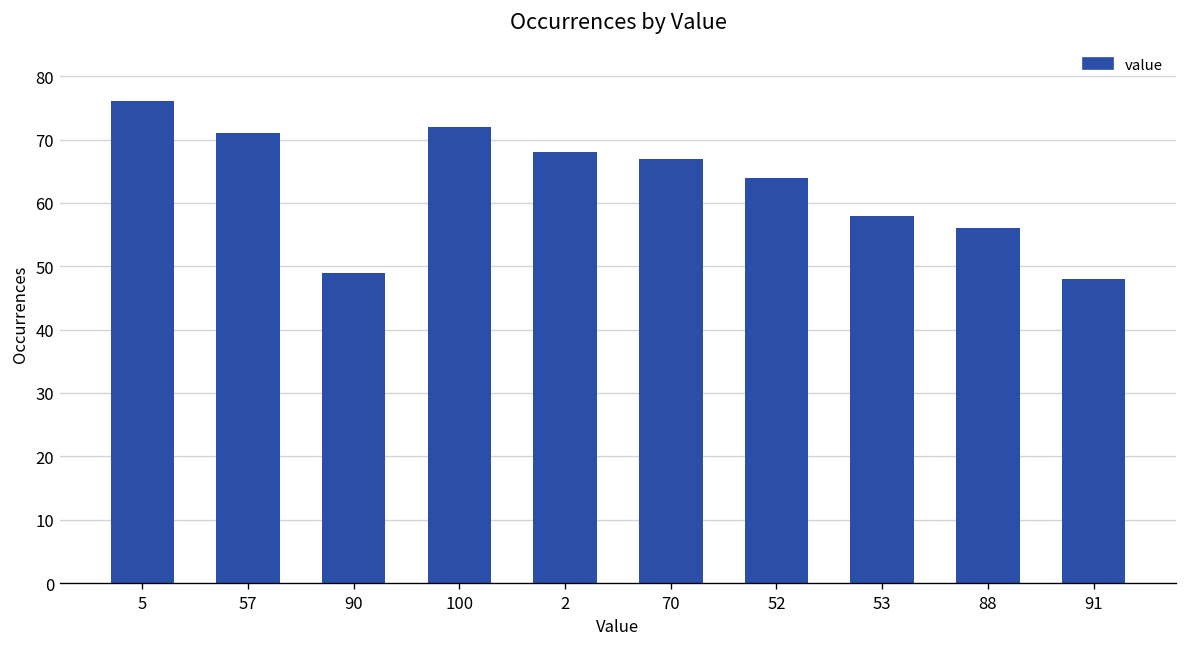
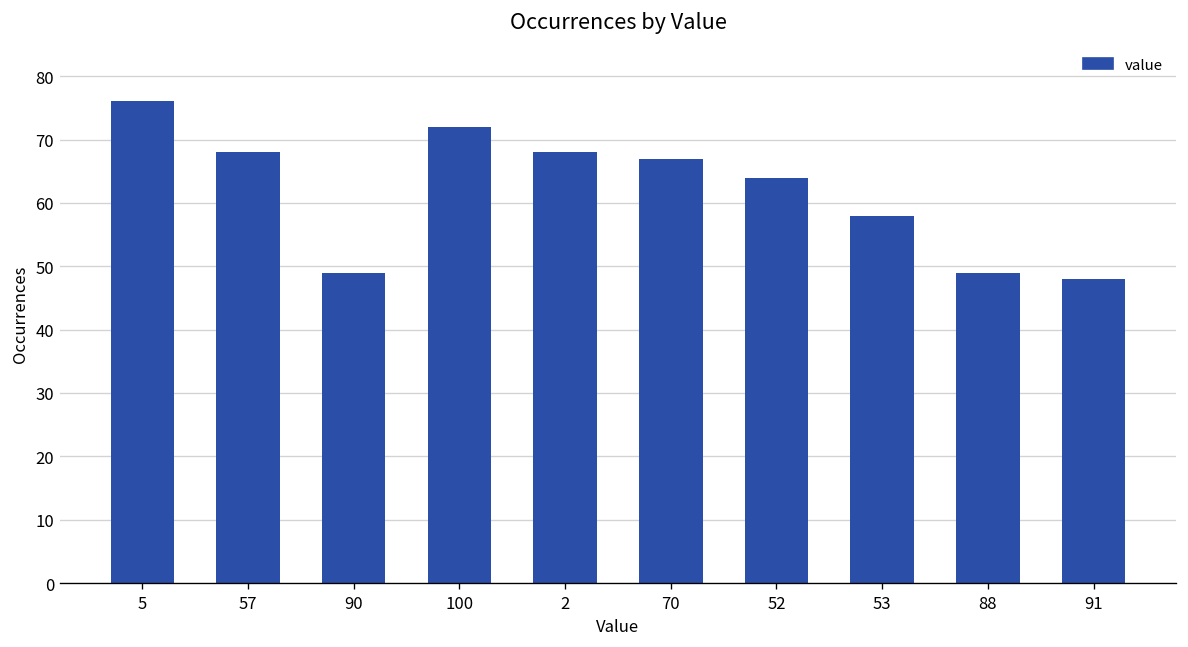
57: 71 -> 68
88: 56 -> 49
